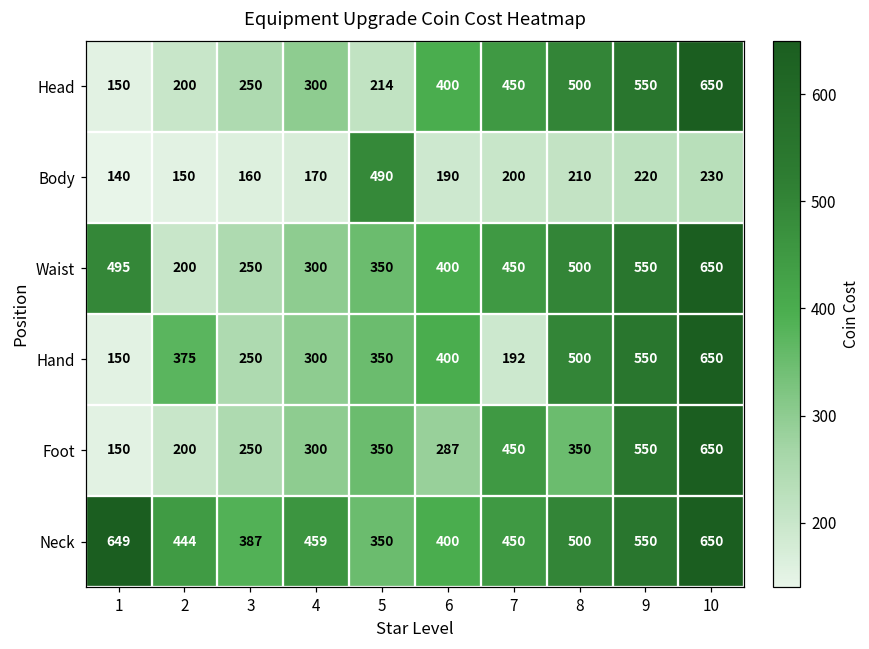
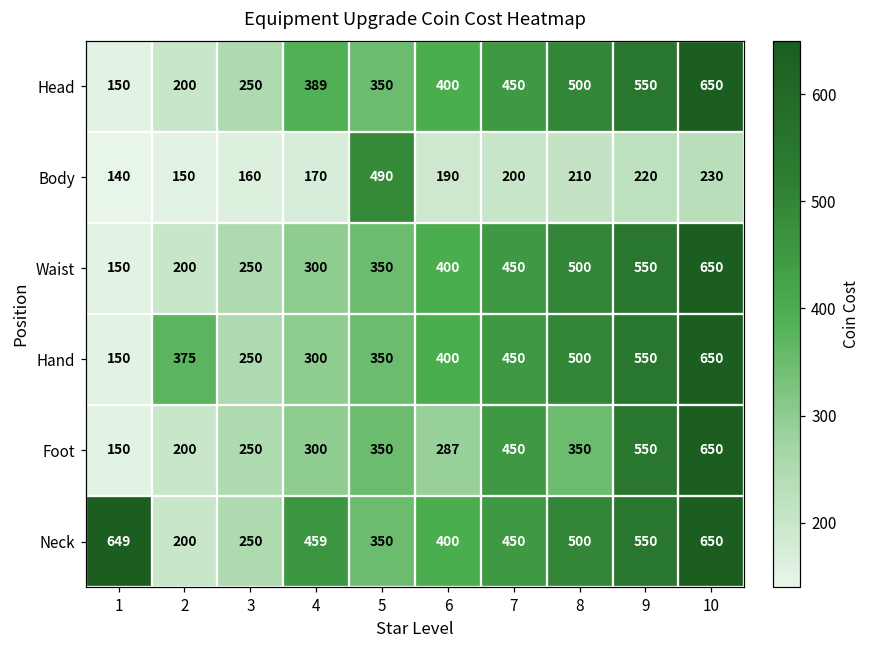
Head, 4: 300 -> 389
Head, 5: 214 -> 350
Waist, 1: 495 -> 150
Hand, 7: 192 -> 450
Neck, 2: 444 -> 200
Neck, 3: 387 -> 250
